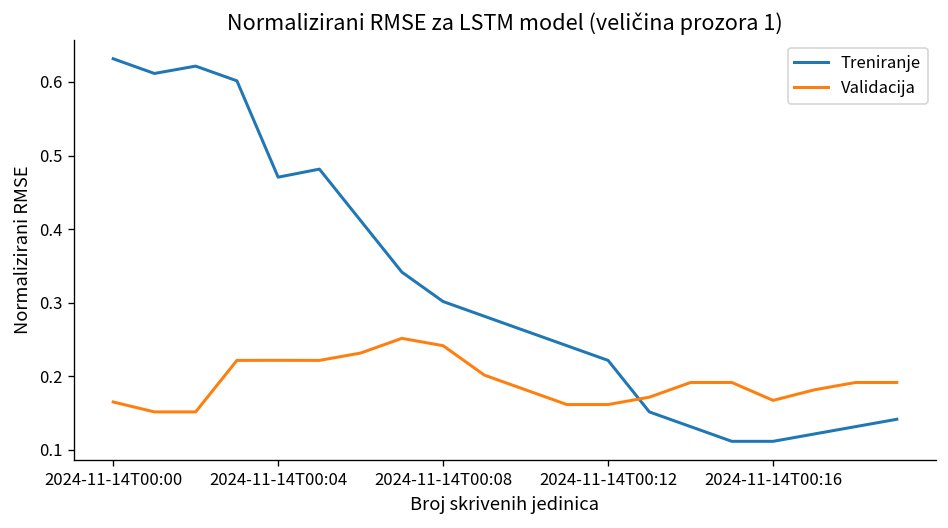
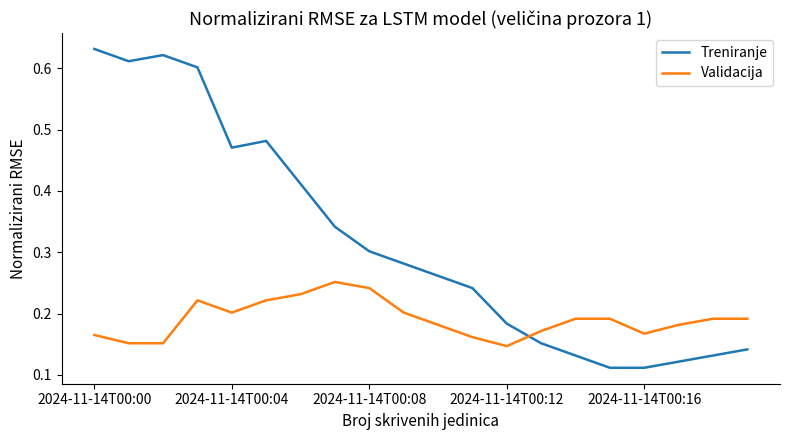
Validacija, 2024-11-14T00:04: 0.22 -> 0.20
Treniranje, 2024-11-14T00:12: 0.22 -> 0.18
Validacija, 2024-11-14T00:12: 0.16 -> 0.15
